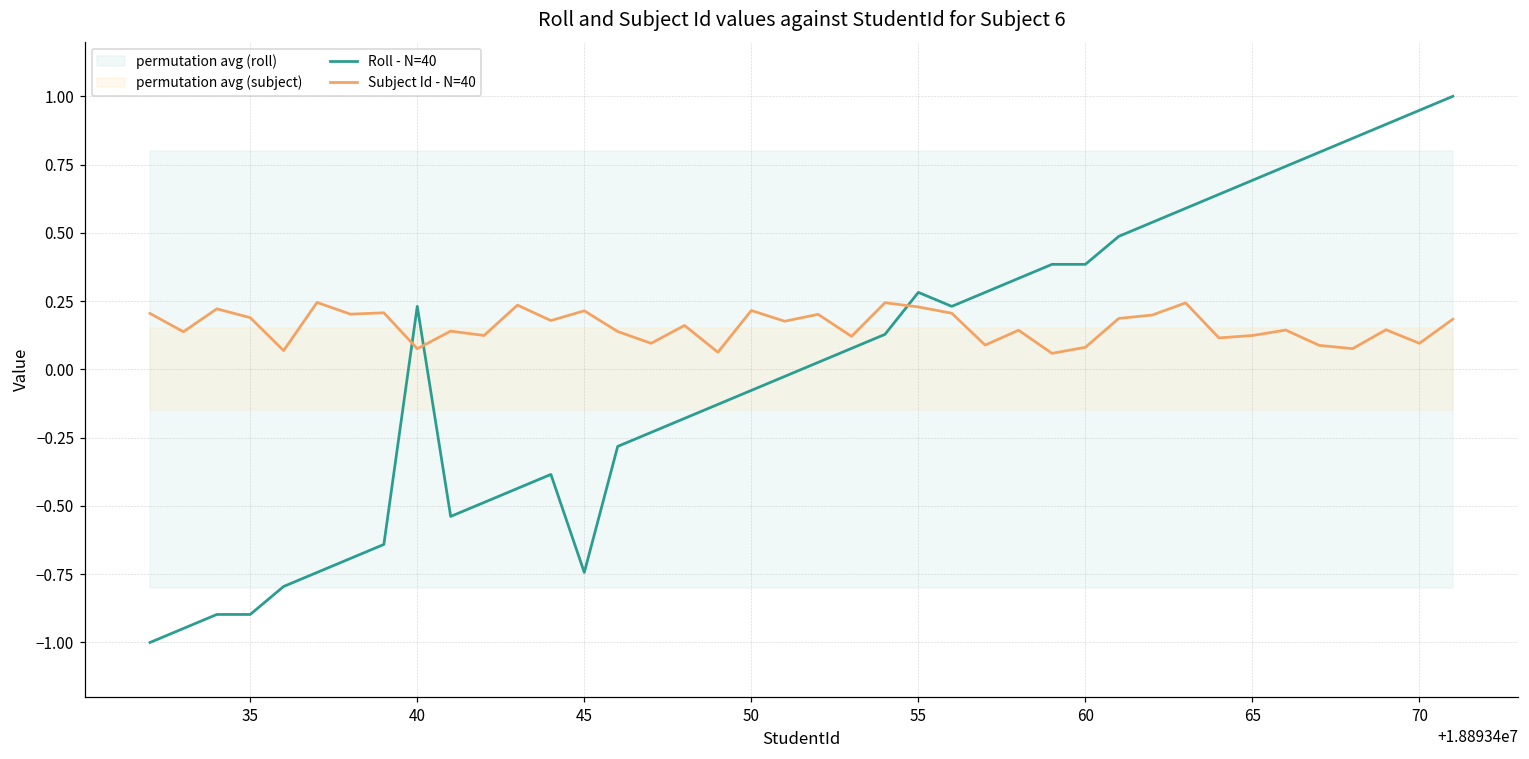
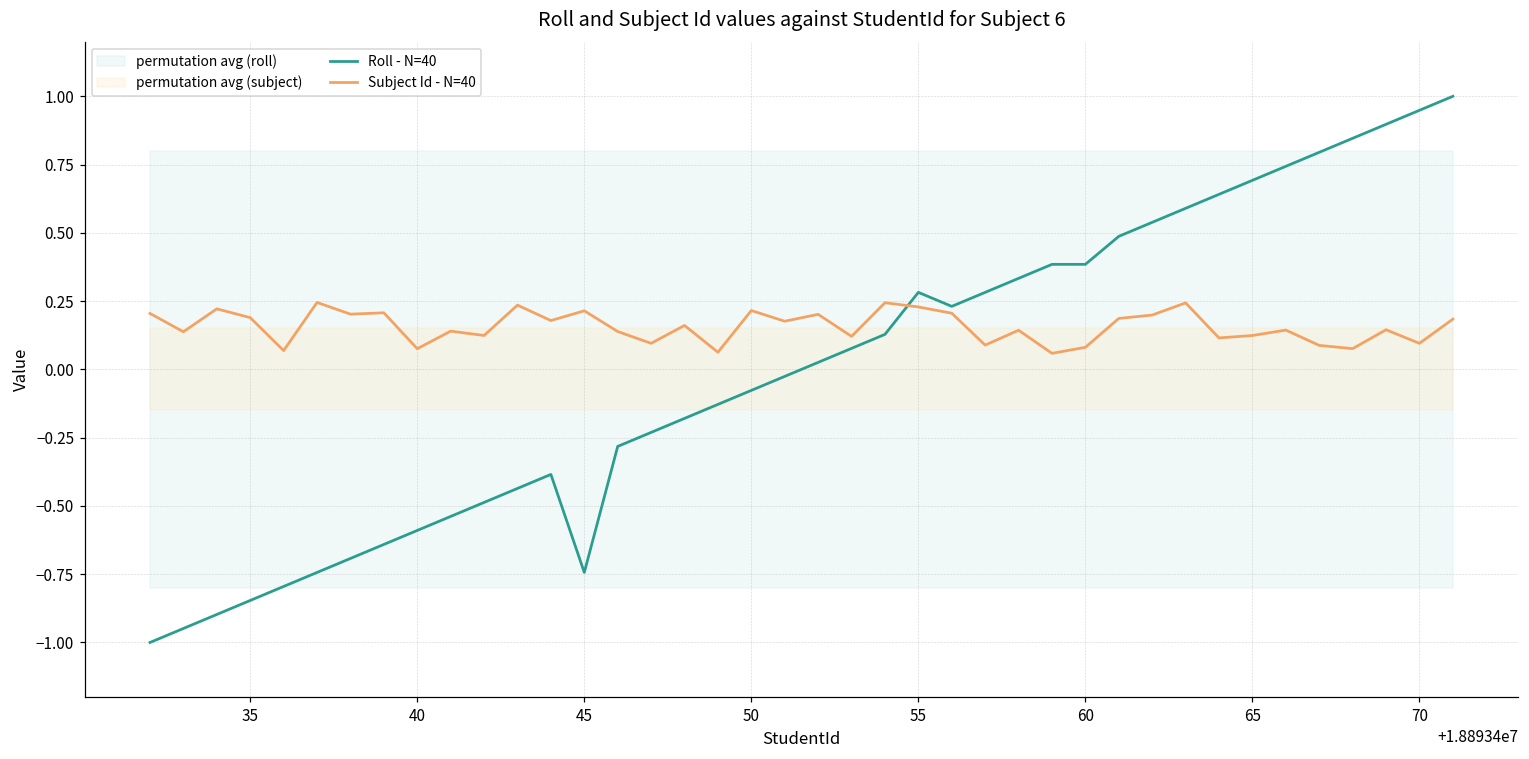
Roll - N=40, 35: -0.90 -> -0.85
Roll - N=40, 40: 0.23 -> -0.59
